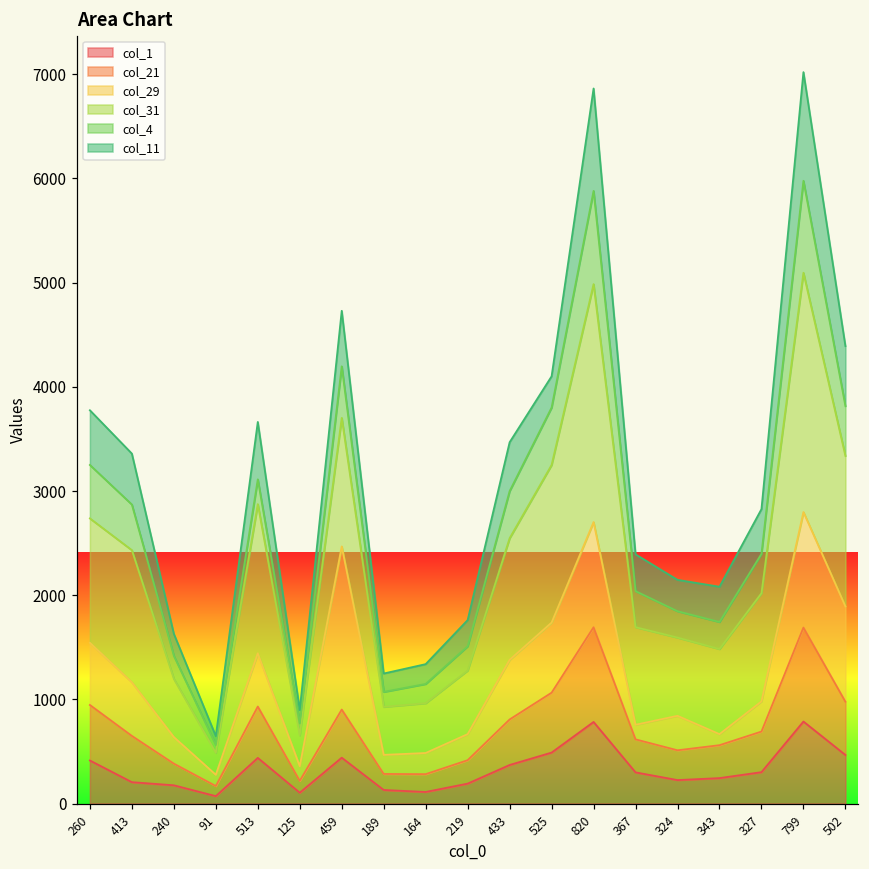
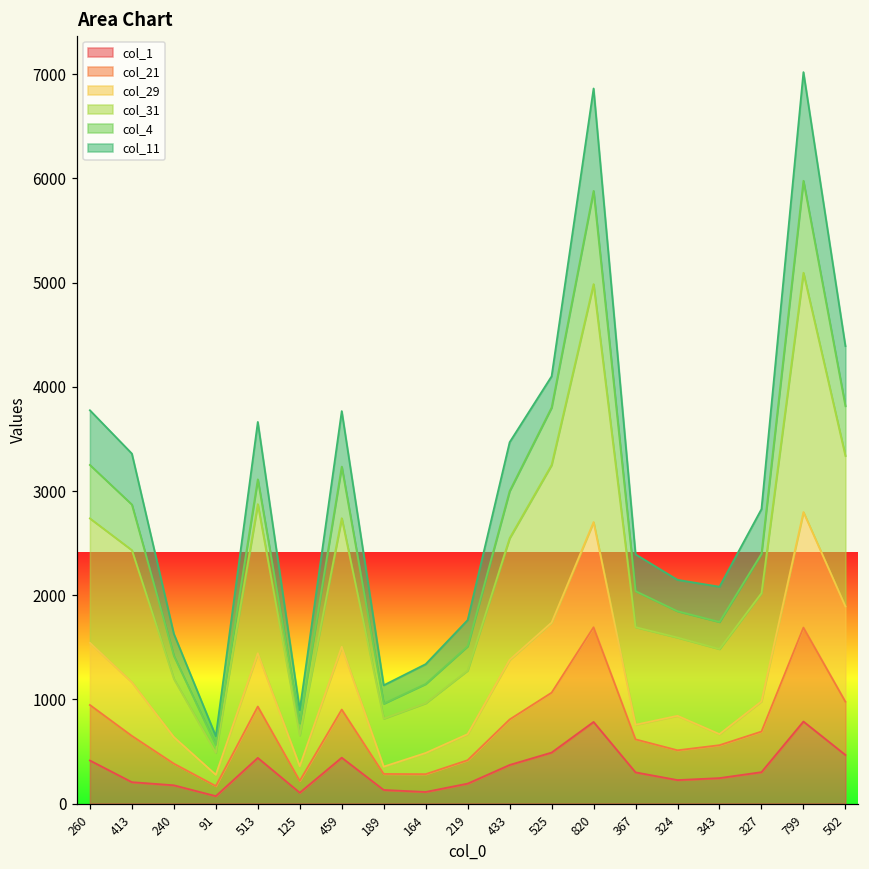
col_29, 459: 1600 -> 600
col_29, 189: 200 -> 100
